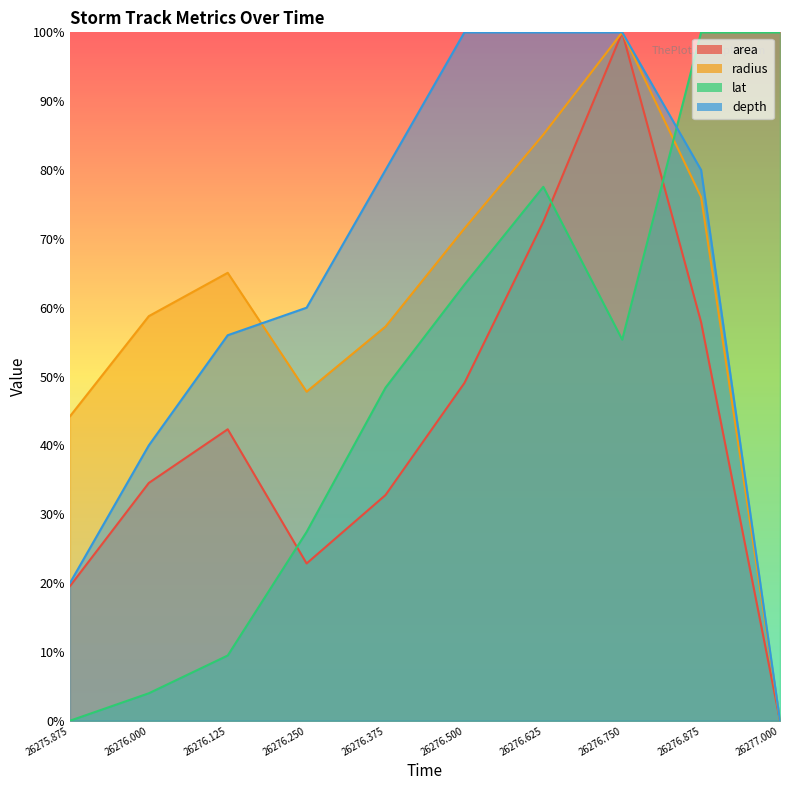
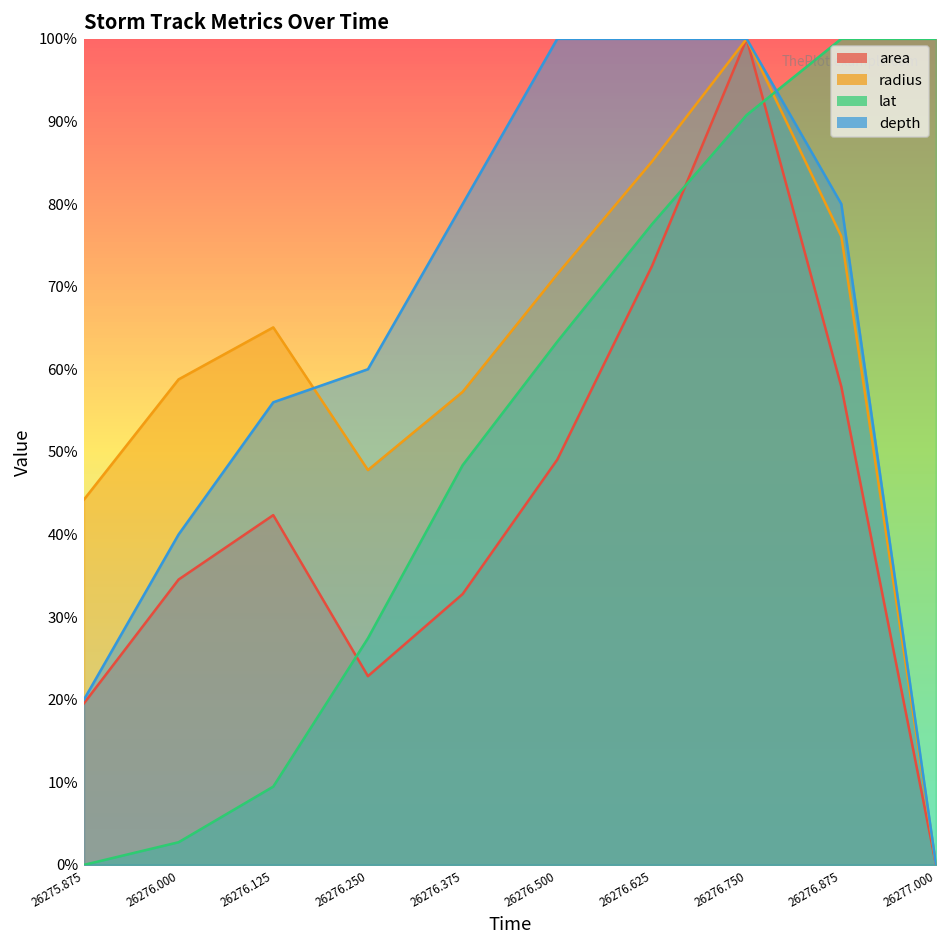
lat, 26276.000: 4% -> 3%
lat, 26276.750: 55% -> 91%
